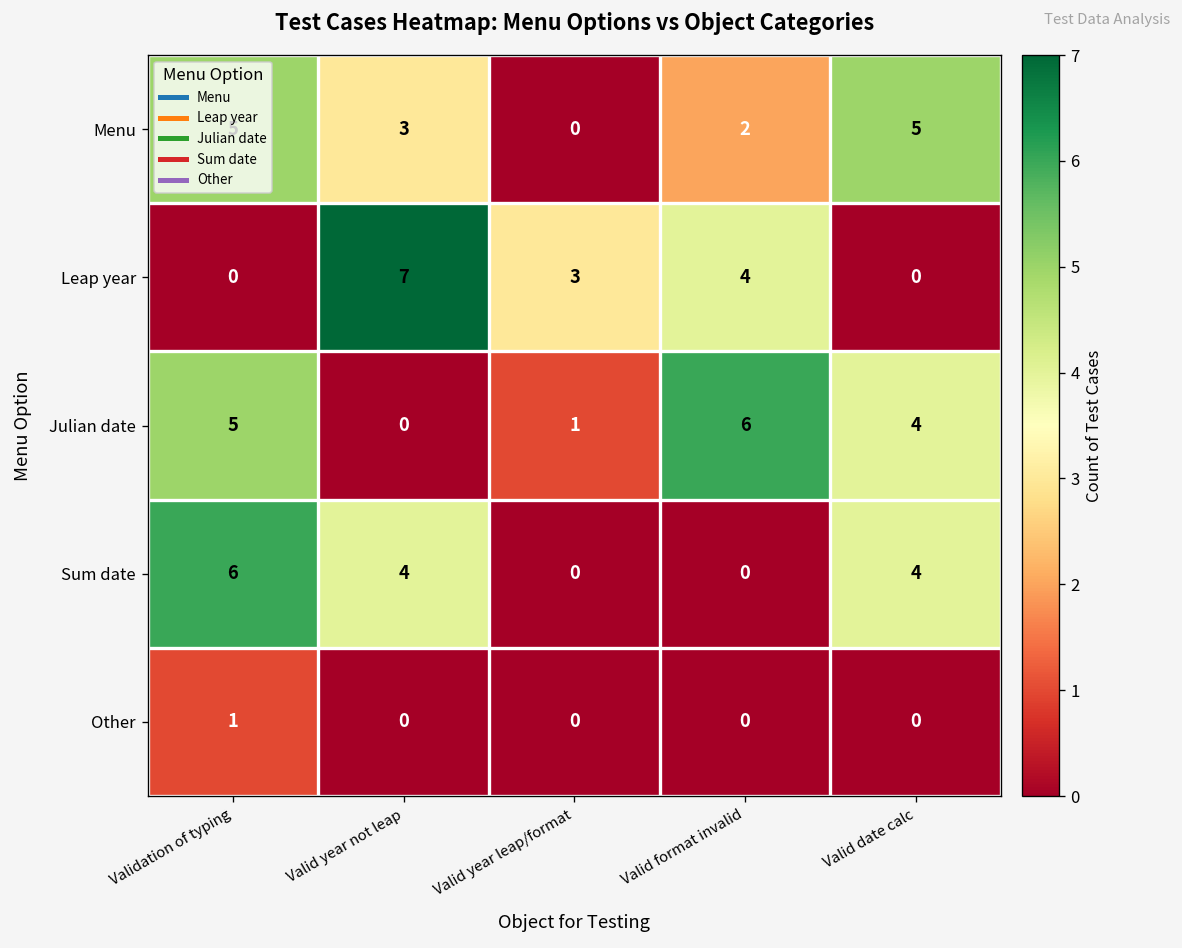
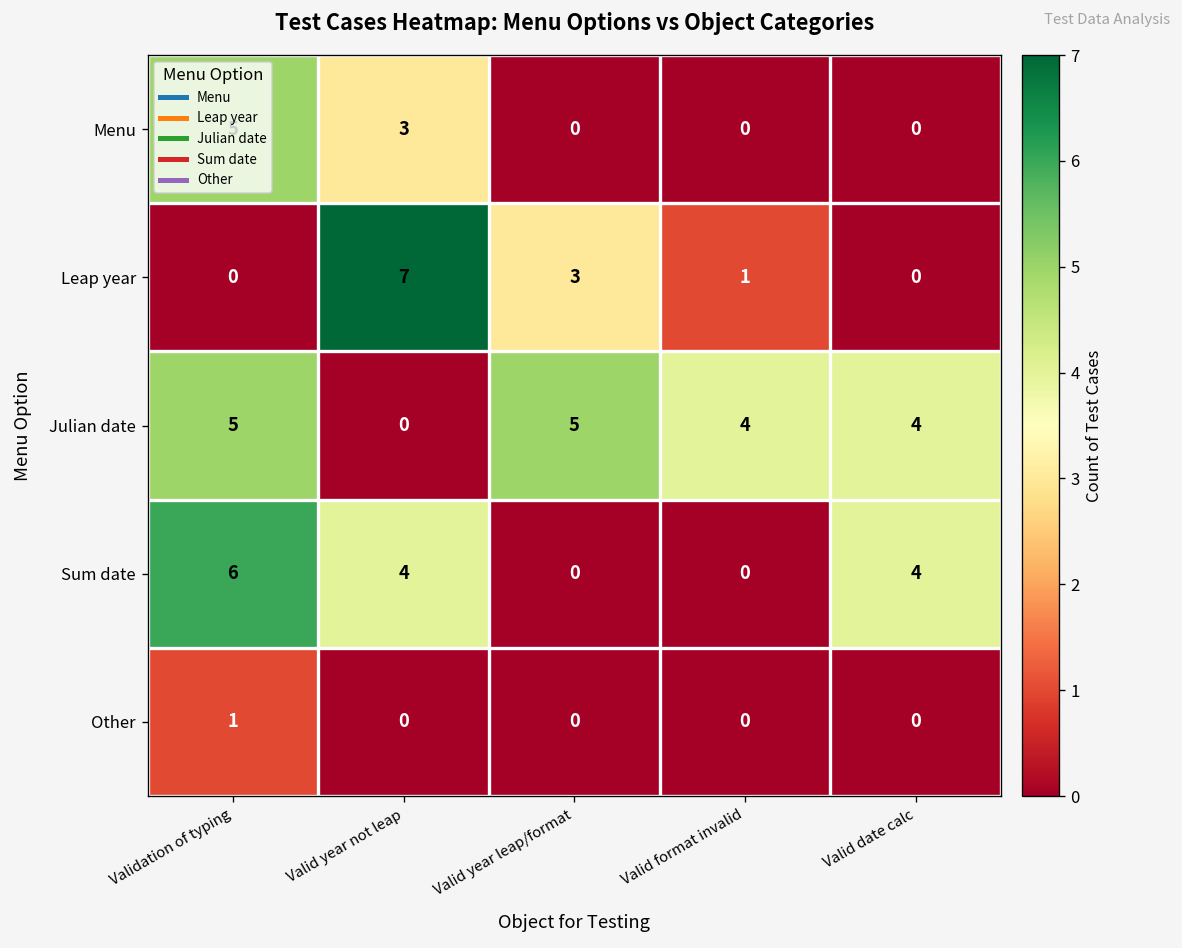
Menu, Valid format invalid: 2 -> 0
Menu, Valid date calc: 5 -> 0
Leap year, Valid format invalid: 4 -> 1
Julian date, Valid year leap/format: 1 -> 5
Julian date, Valid format invalid: 6 -> 4
